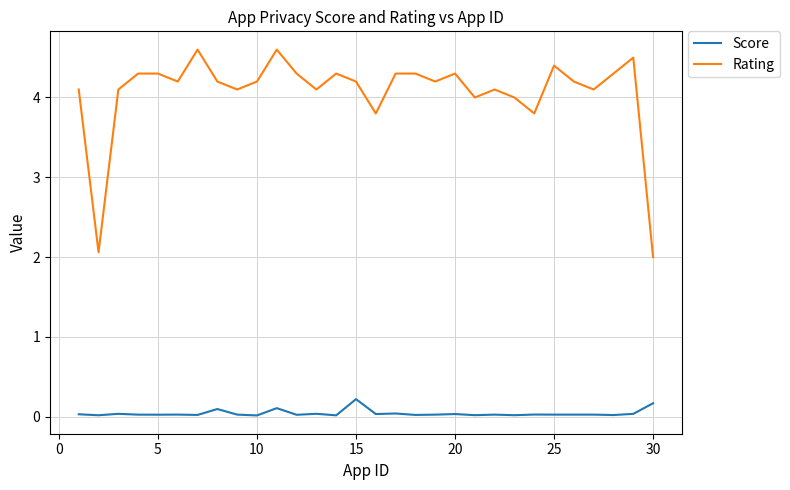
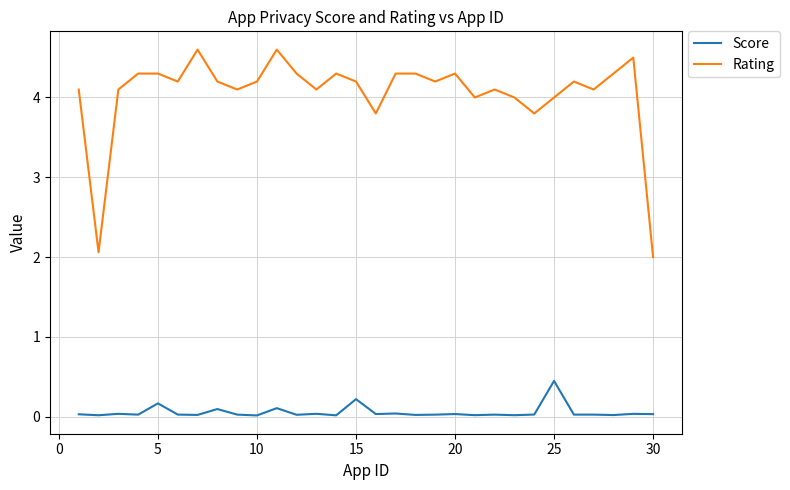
Score, 5: 0.0 -> 0.2
Score, 25: 0.0 -> 0.4
Rating, 25: 4.4 -> 4.0
Score, 30: 0.2 -> 0.0
